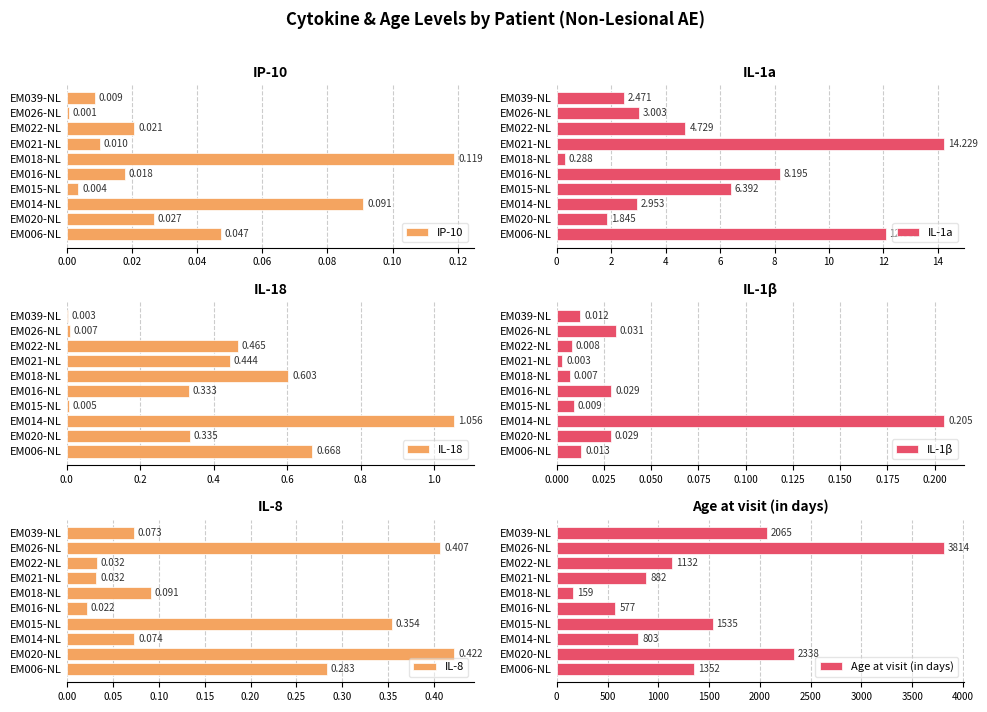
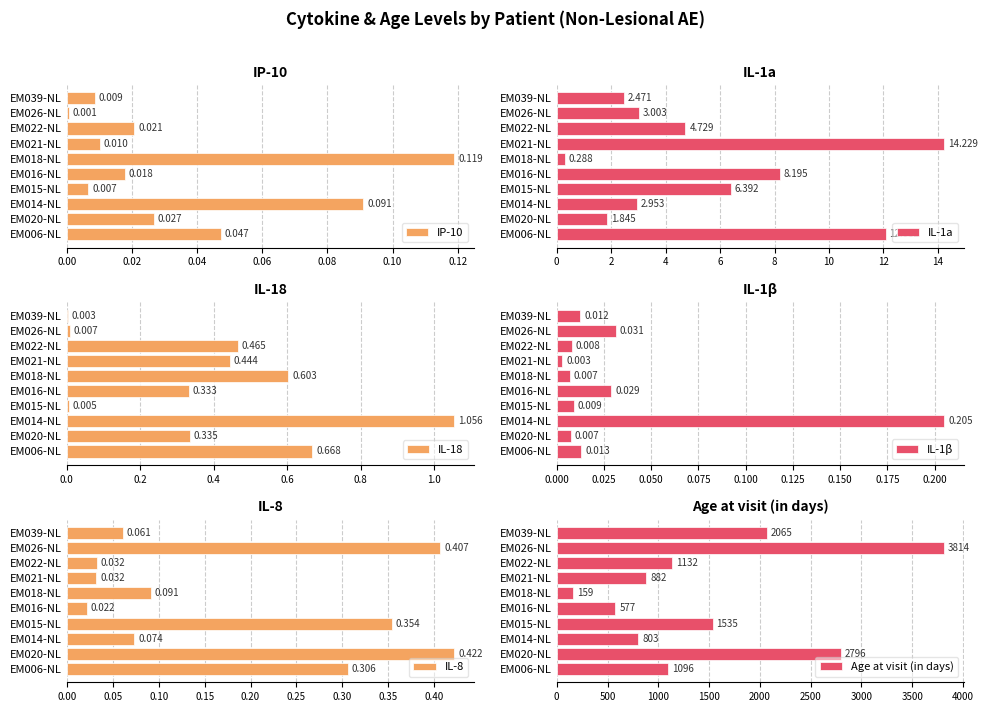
IP-10, EM015-NL: 0.004 -> 0.007
IL-1β, EM020-NL: 0.029 -> 0.007
IL-8, EM039-NL: 0.073 -> 0.061
IL-8, EM006-NL: 0.283 -> 0.306
Age at visit (in days), EM020-NL: 2340 -> 2800
Age at visit (in days), EM006-NL: 1352 -> 1096
